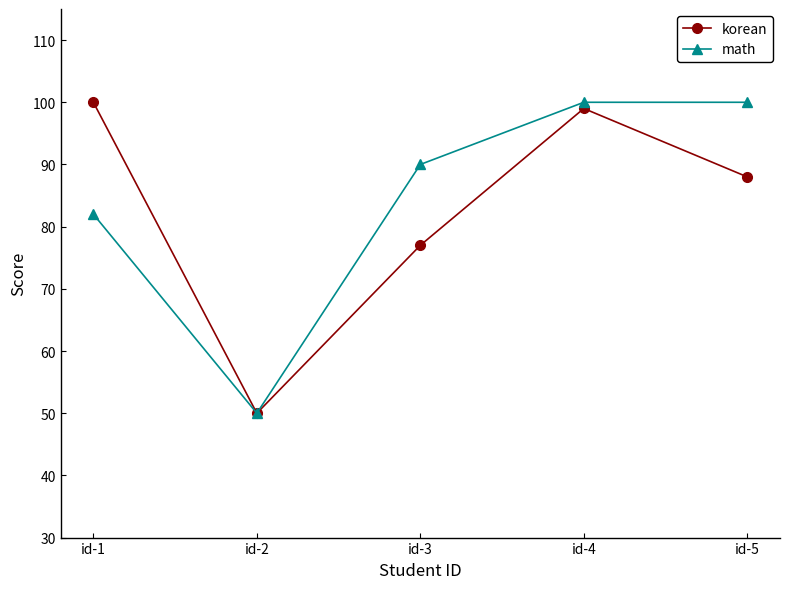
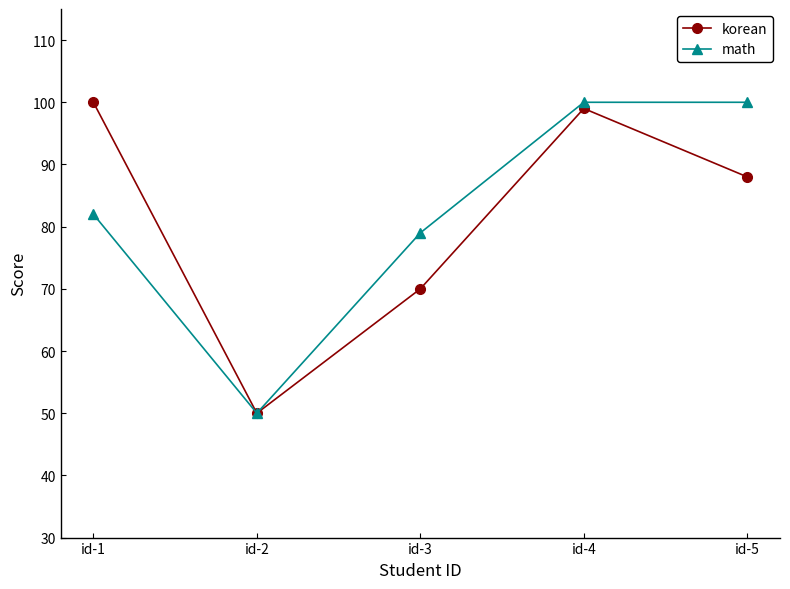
korean, id-3: 77 -> 70
math, id-3: 90 -> 79
